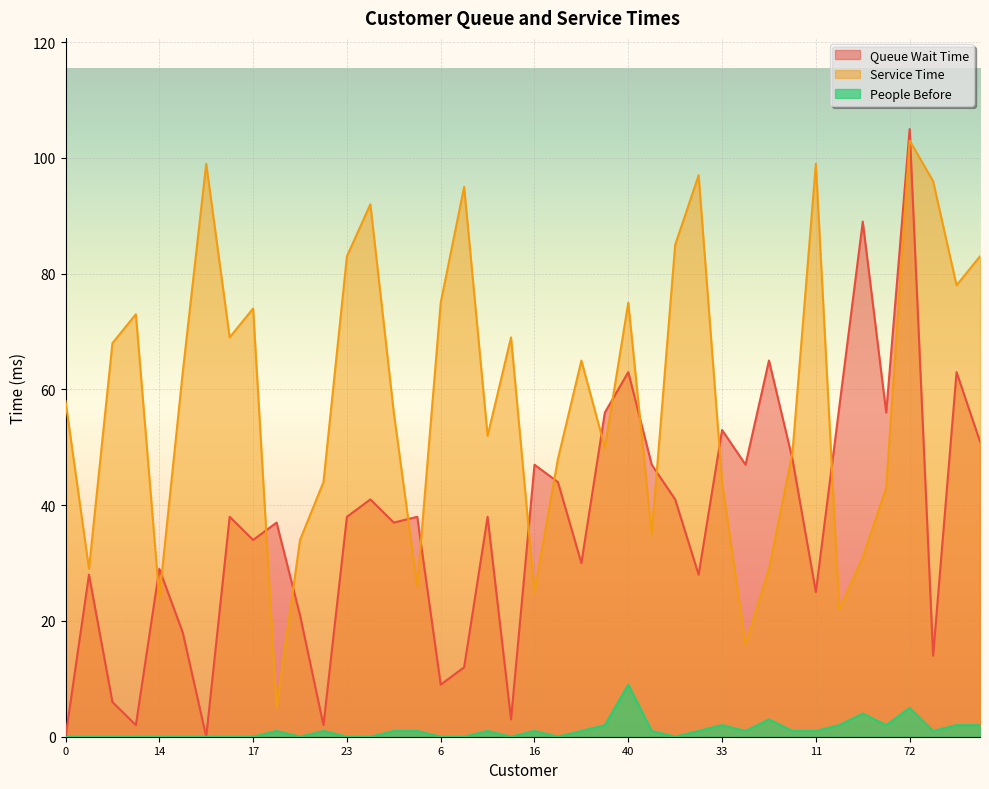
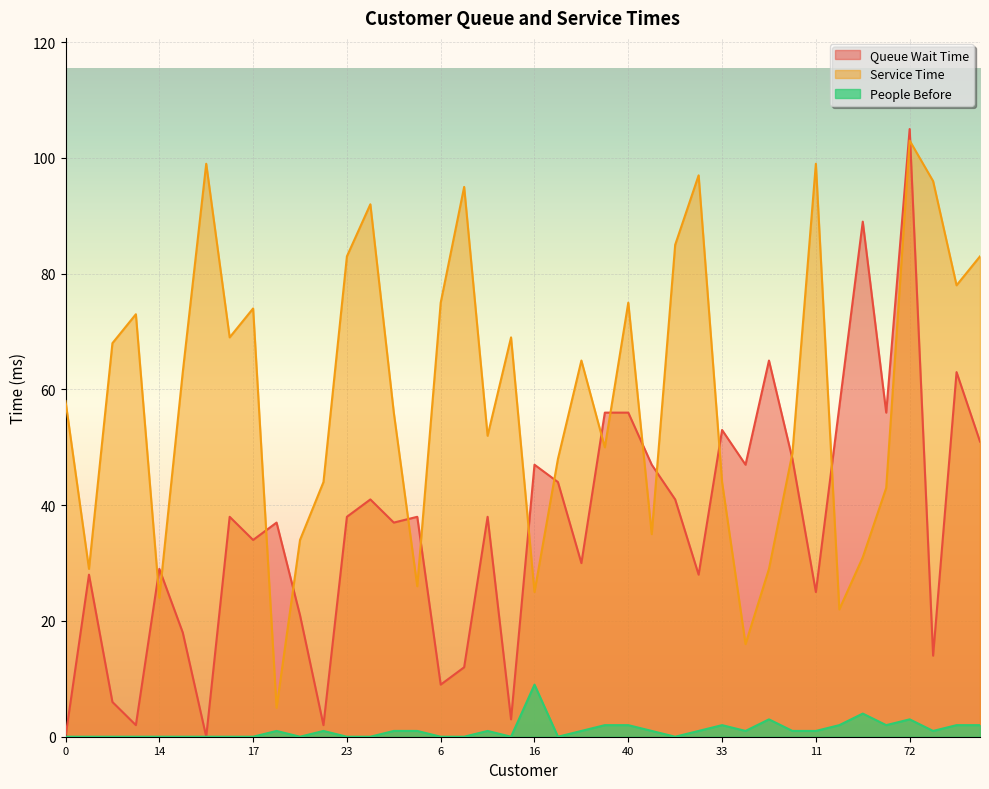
People Before, 16: 1 -> 9
Queue Wait Time, 40: 63 -> 56
People Before, 40: 9 -> 2
People Before, 72: 5 -> 3
